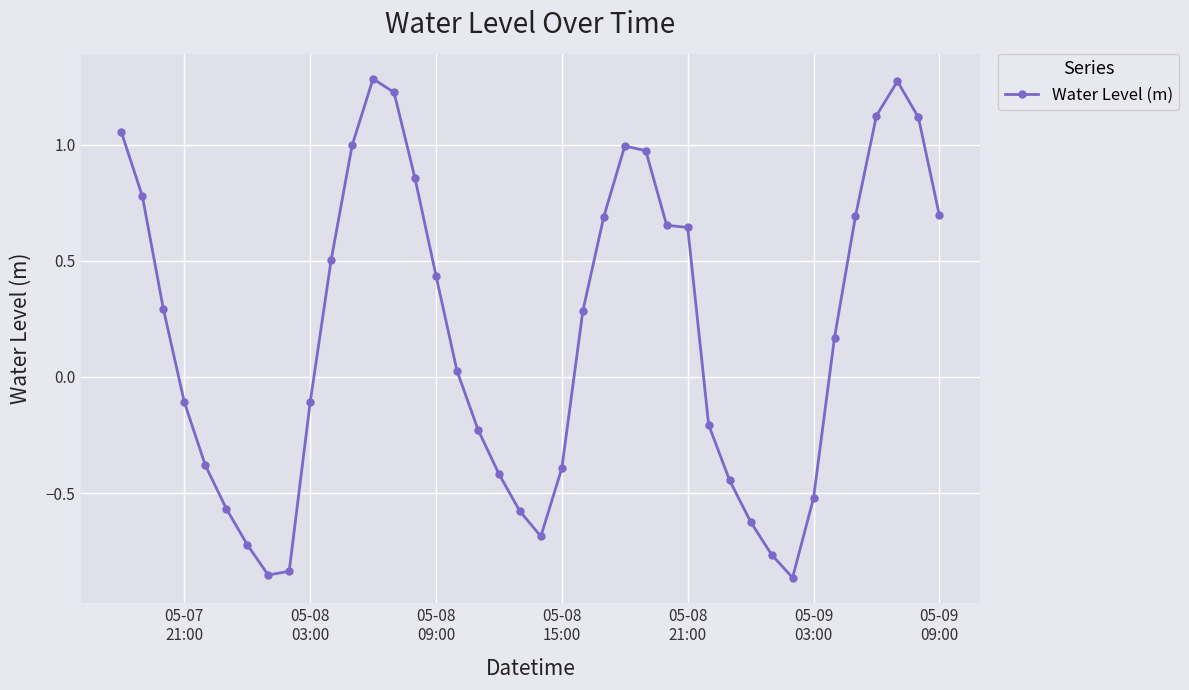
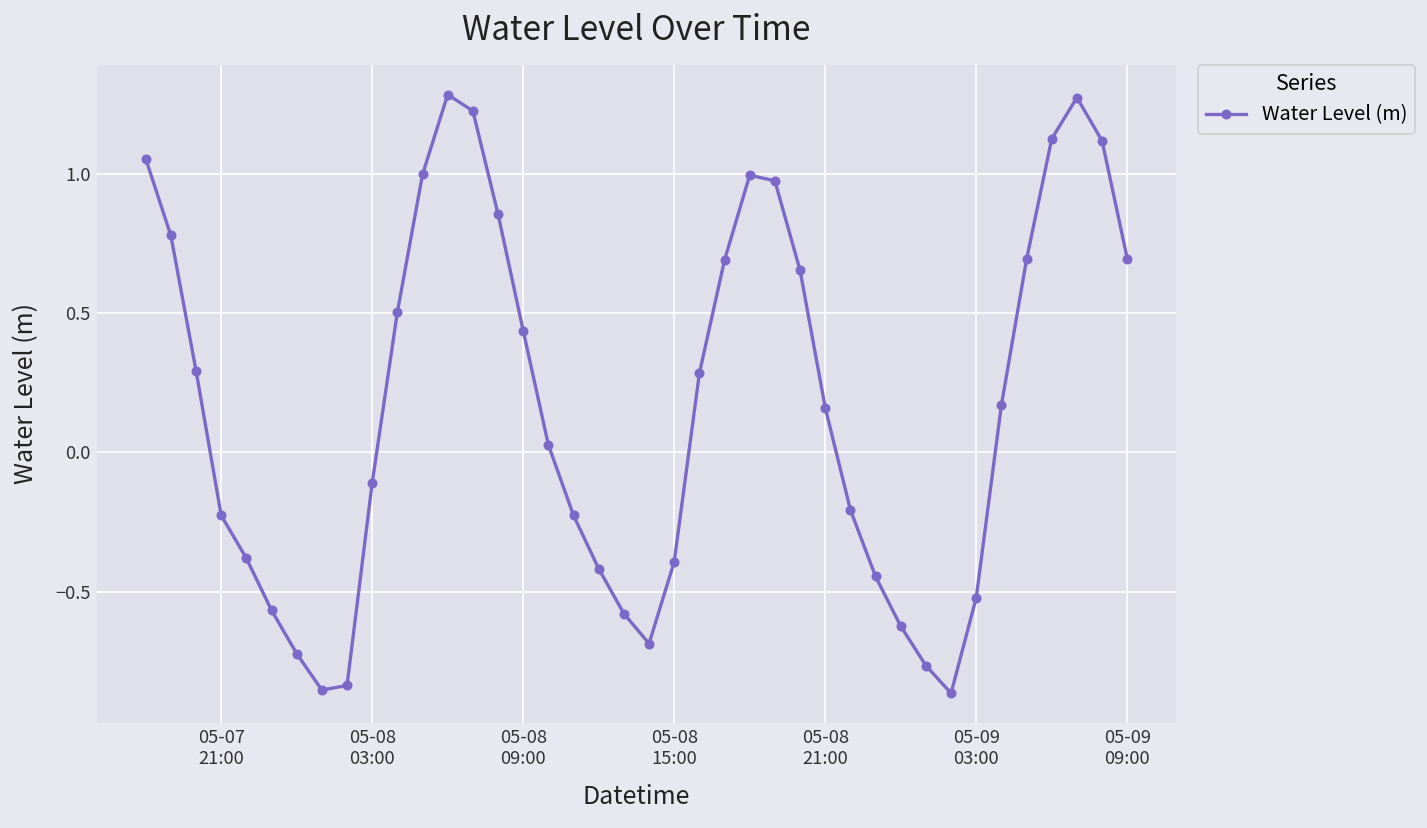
05-07 21:00: -0.11 -> -0.23
05-08 21:00: 0.64 -> 0.16
